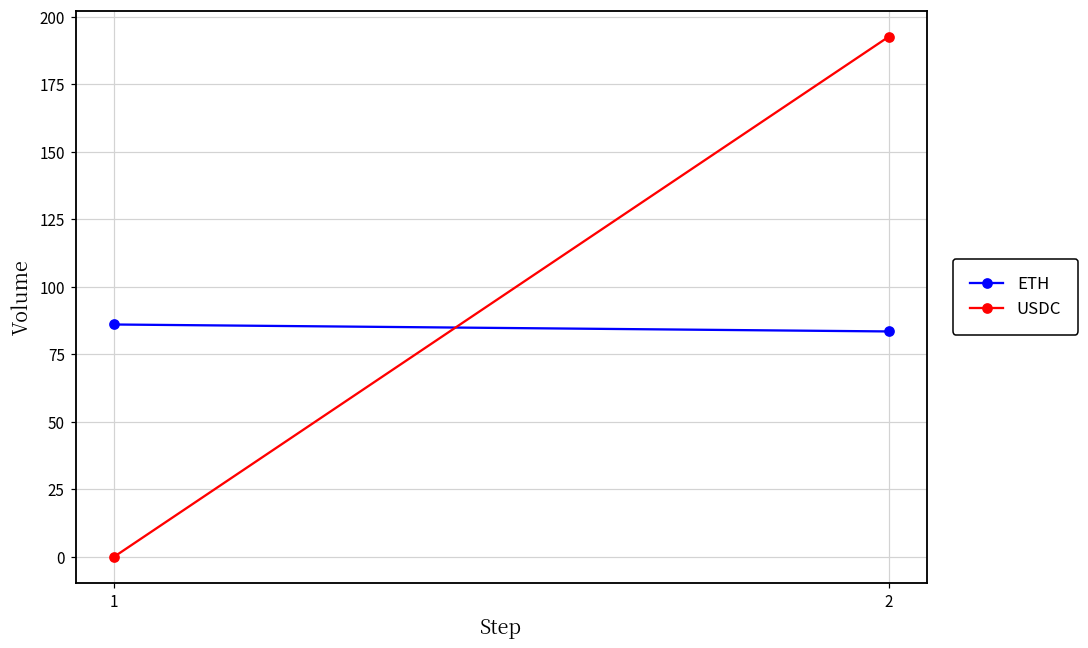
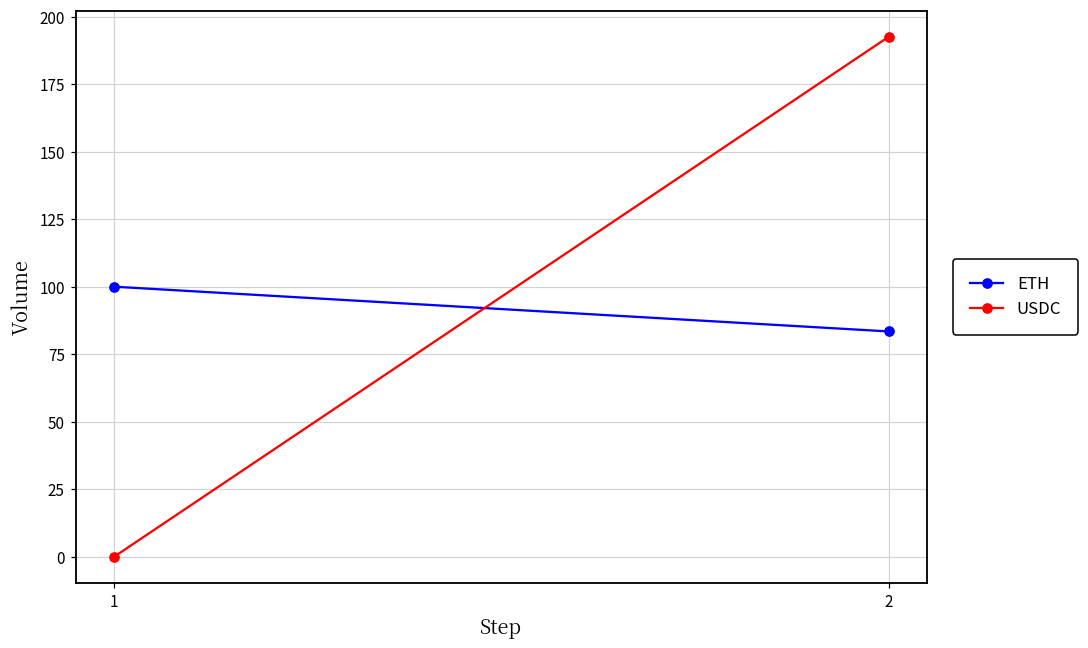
ETH, 1: 86 -> 100
